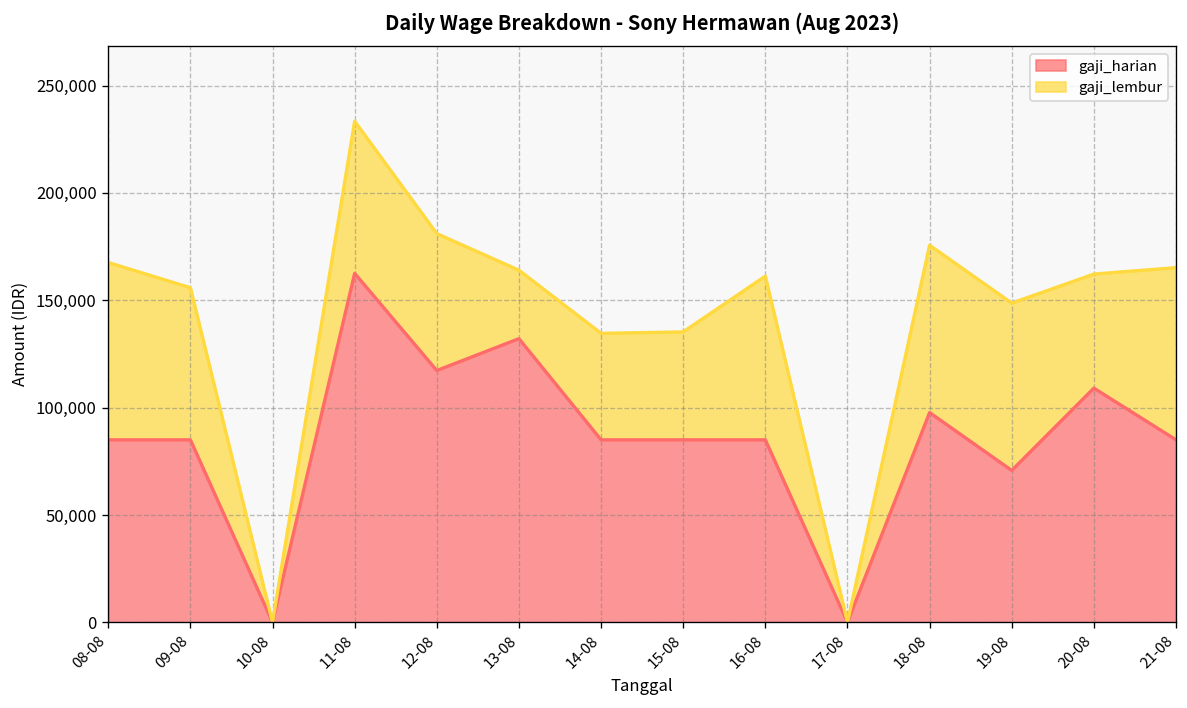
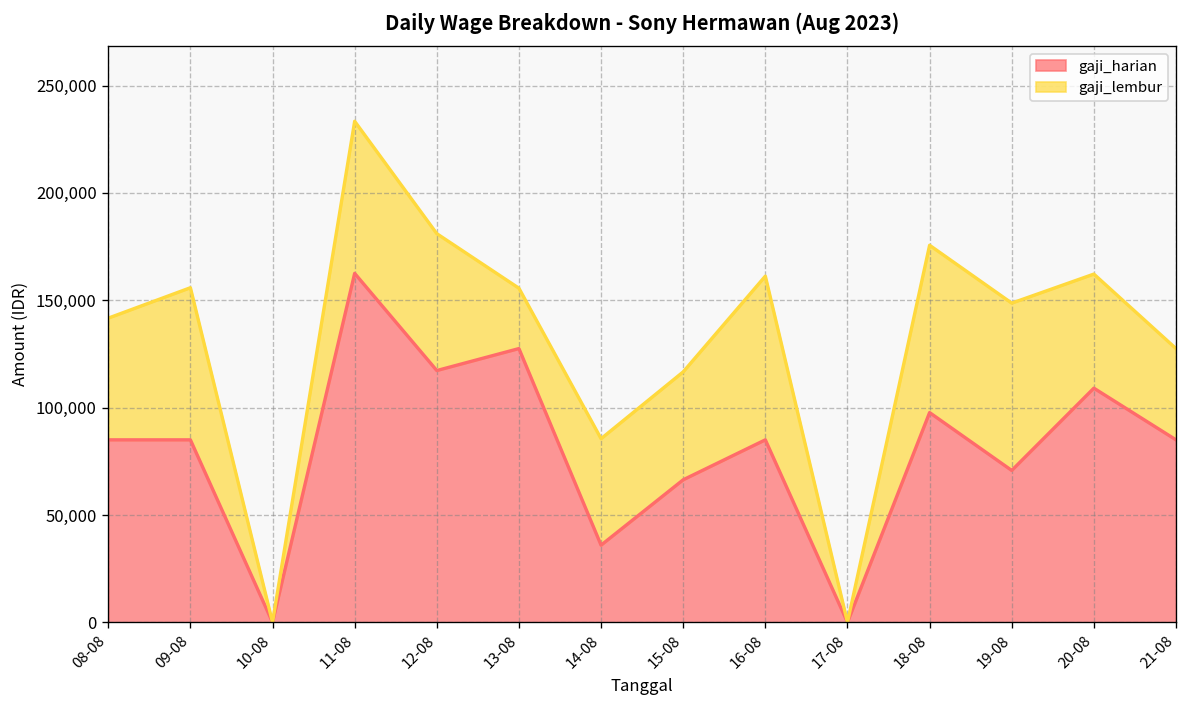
gaji_lembur, 08-08: 83,000 -> 57,000
gaji_harian, 13-08: 132,000 -> 128,000
gaji_lembur, 13-08: 32,000 -> 28,000
gaji_harian, 14-08: 85,000 -> 36,000
gaji_harian, 15-08: 85,000 -> 66,000
gaji_lembur, 21-08: 80,000 -> 43,000
